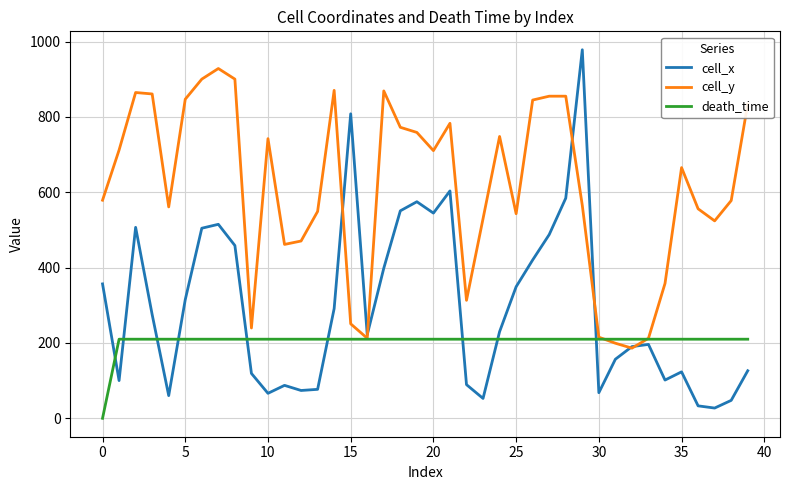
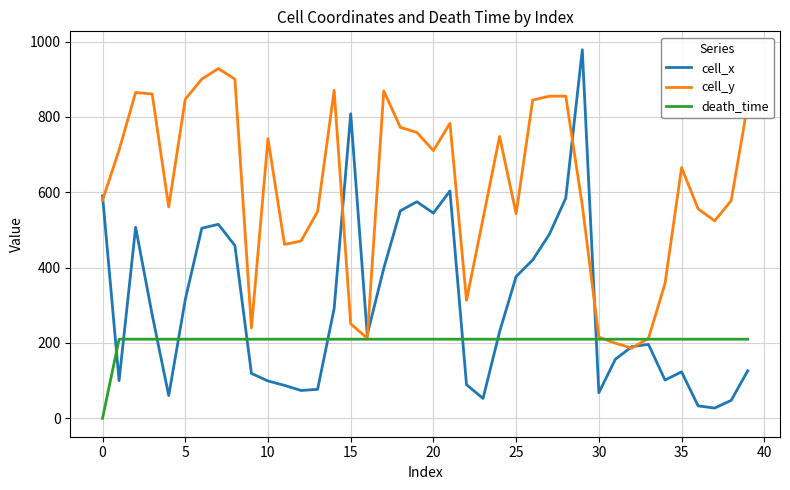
cell_x, 0: 360 -> 590
cell_x, 10: 70 -> 100
cell_x, 25: 350 -> 380
